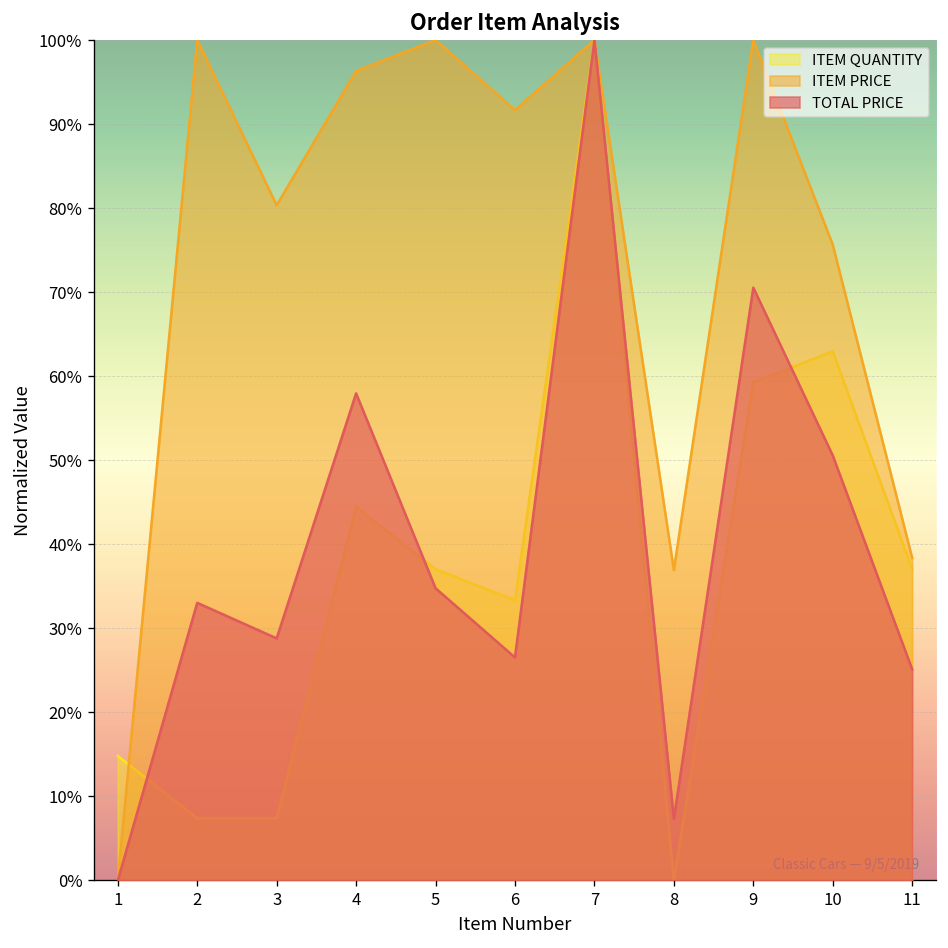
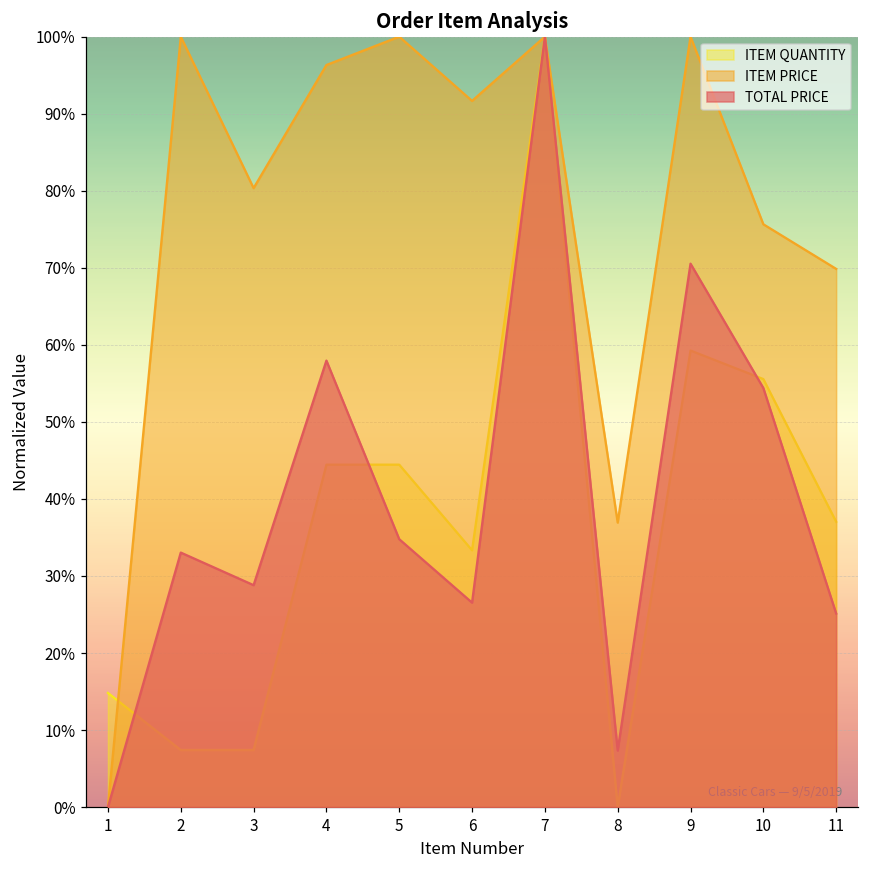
ITEM QUANTITY, 5: 37% -> 44%
ITEM QUANTITY, 10: 63% -> 56%
TOTAL PRICE, 10: 51% -> 54%
ITEM PRICE, 11: 38% -> 70%
